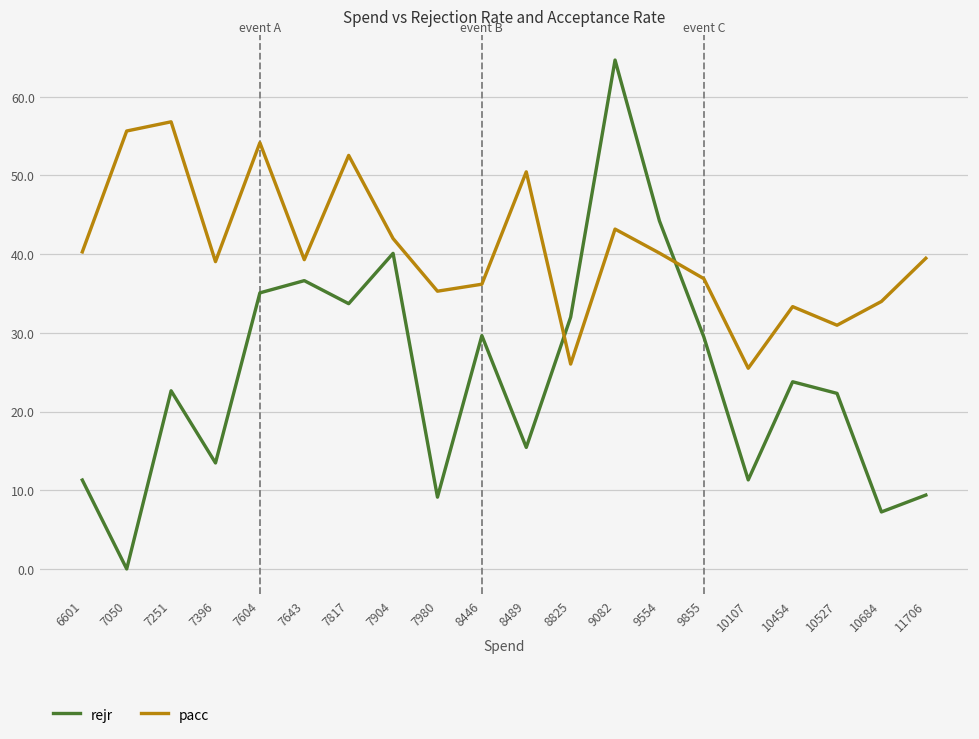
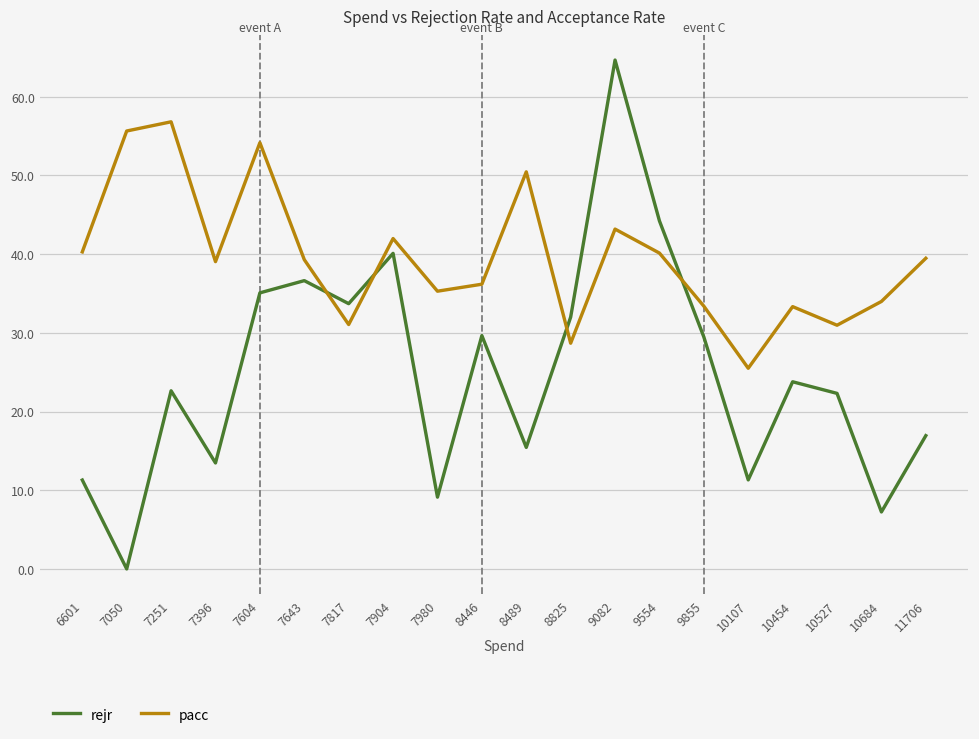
pacc, 7817: 53 -> 31
pacc, 8825: 26 -> 29
pacc, 9855: 37 -> 33
rejr, 11706: 9 -> 17
